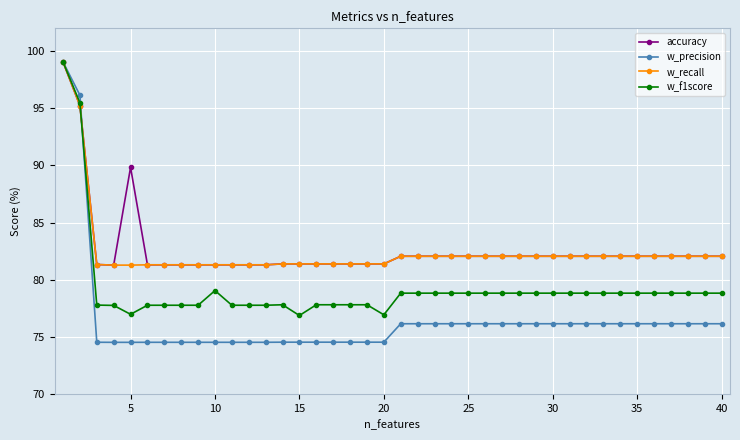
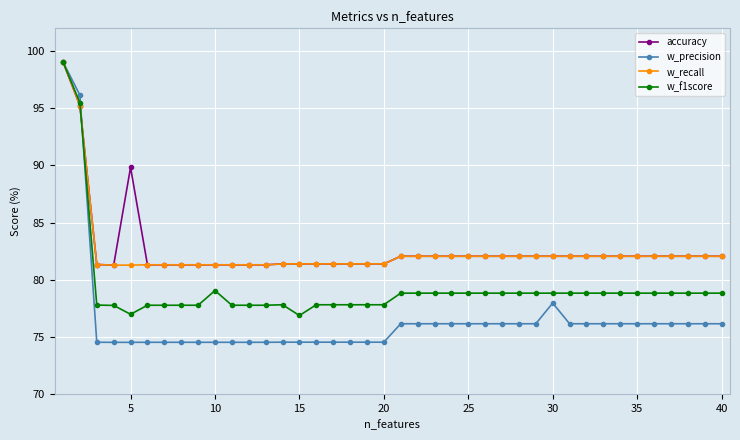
w_f1score, 20: 76.9 -> 77.8
w_precision, 30: 76.1 -> 78.0
